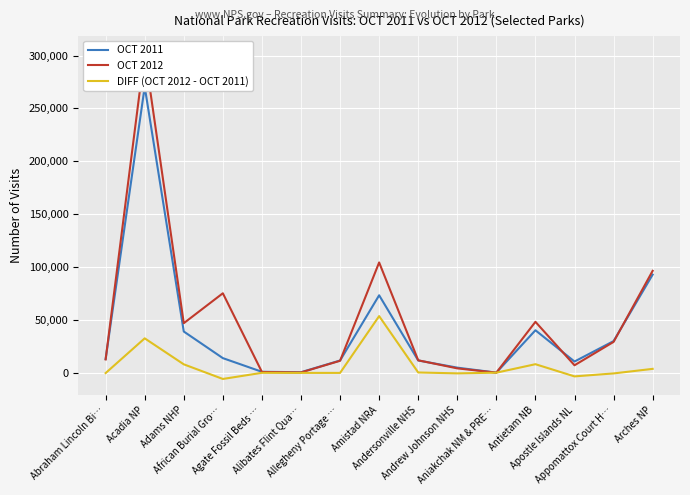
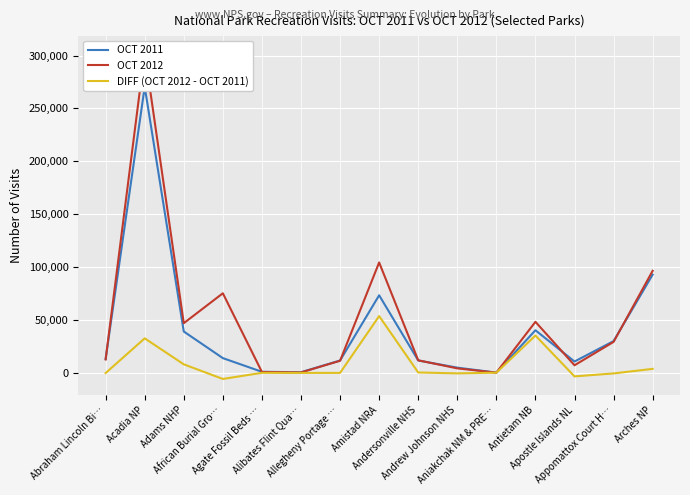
DIFF (OCT 2012 - OCT 2011), Antietam NB: 8,000 -> 35,000
